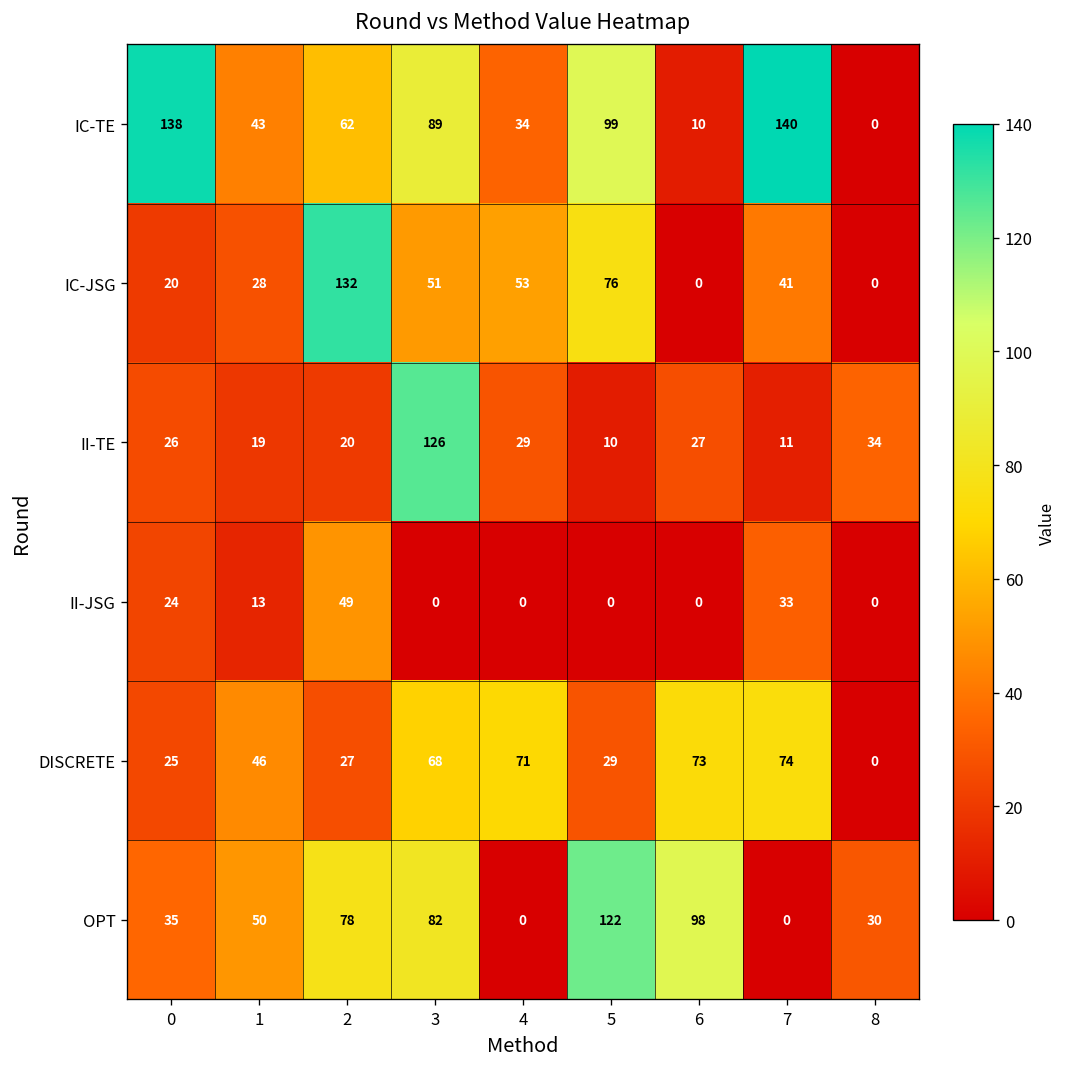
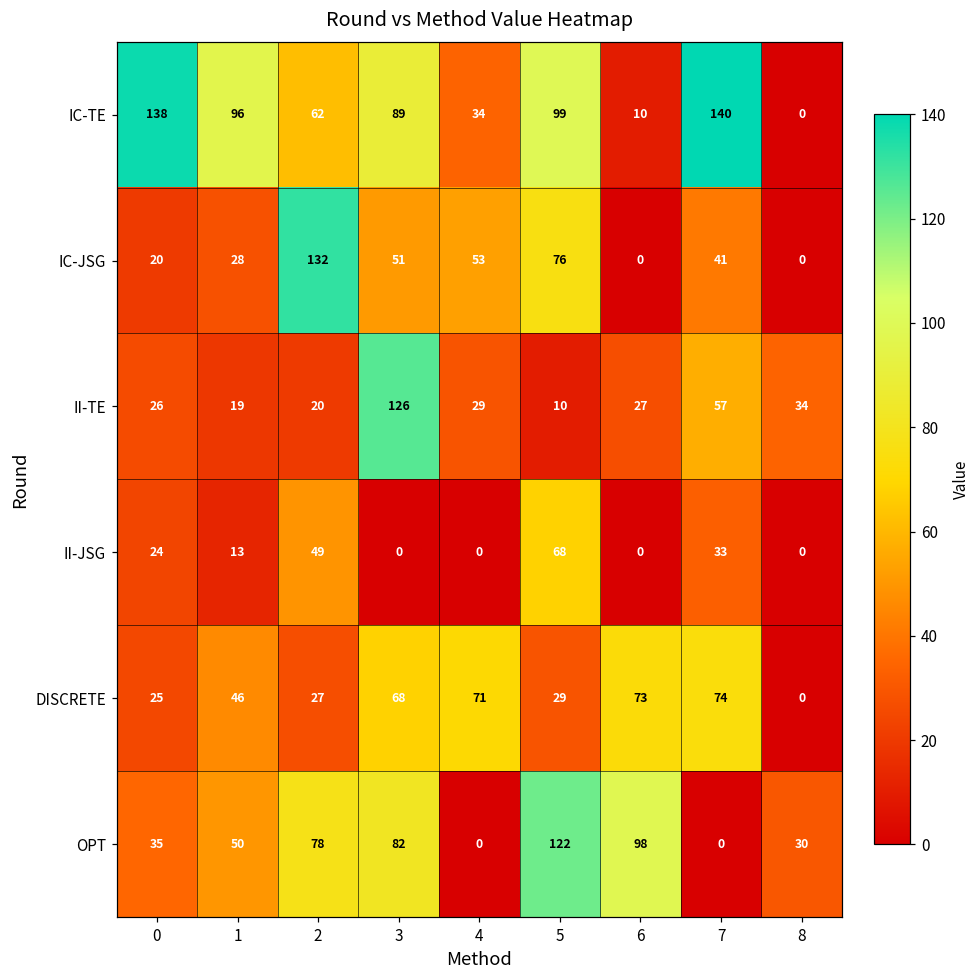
IC-TE, 1: 43 -> 96
II-TE, 7: 11 -> 57
II-JSG, 5: 0 -> 68
